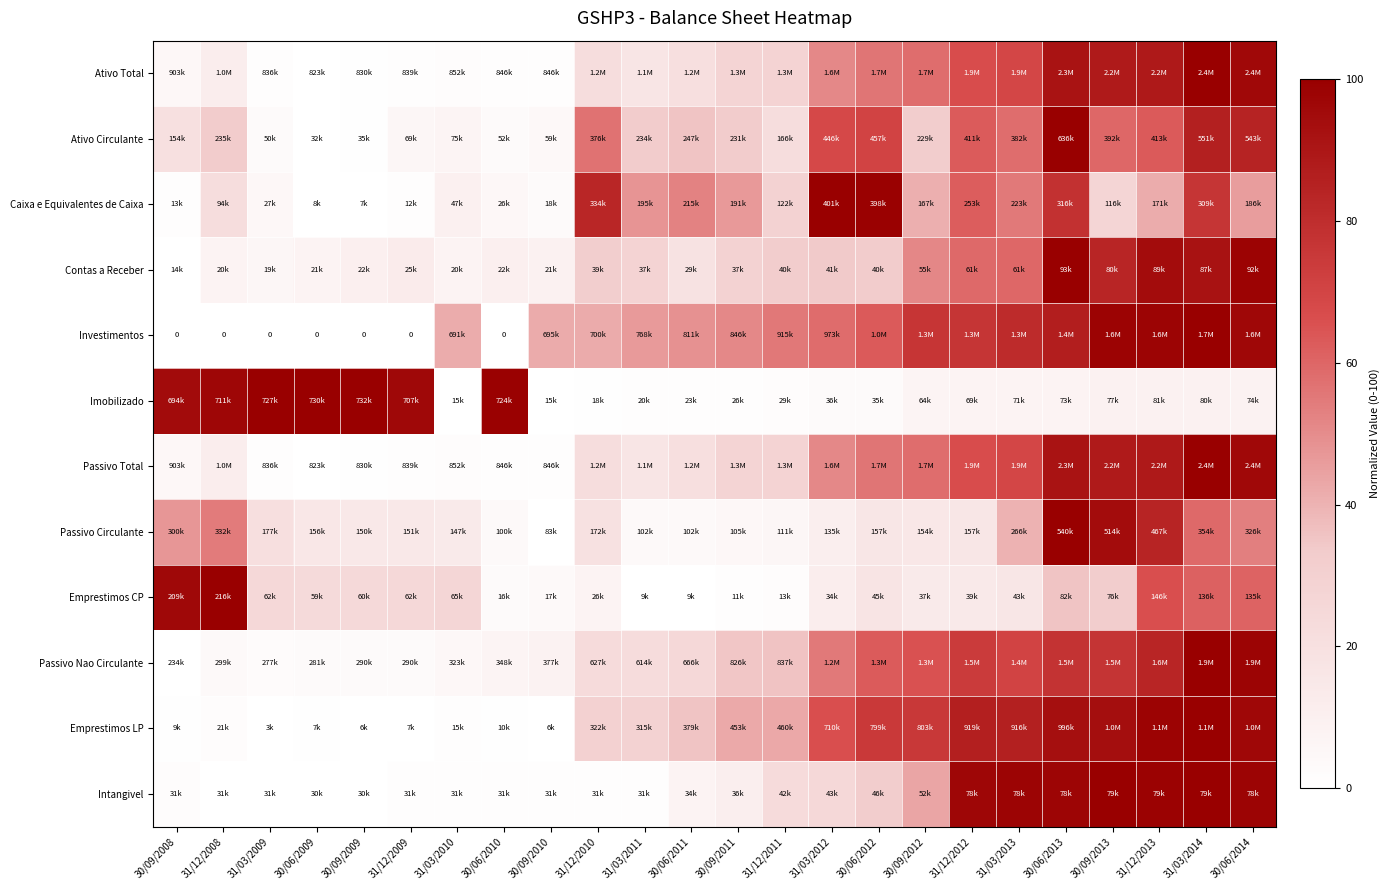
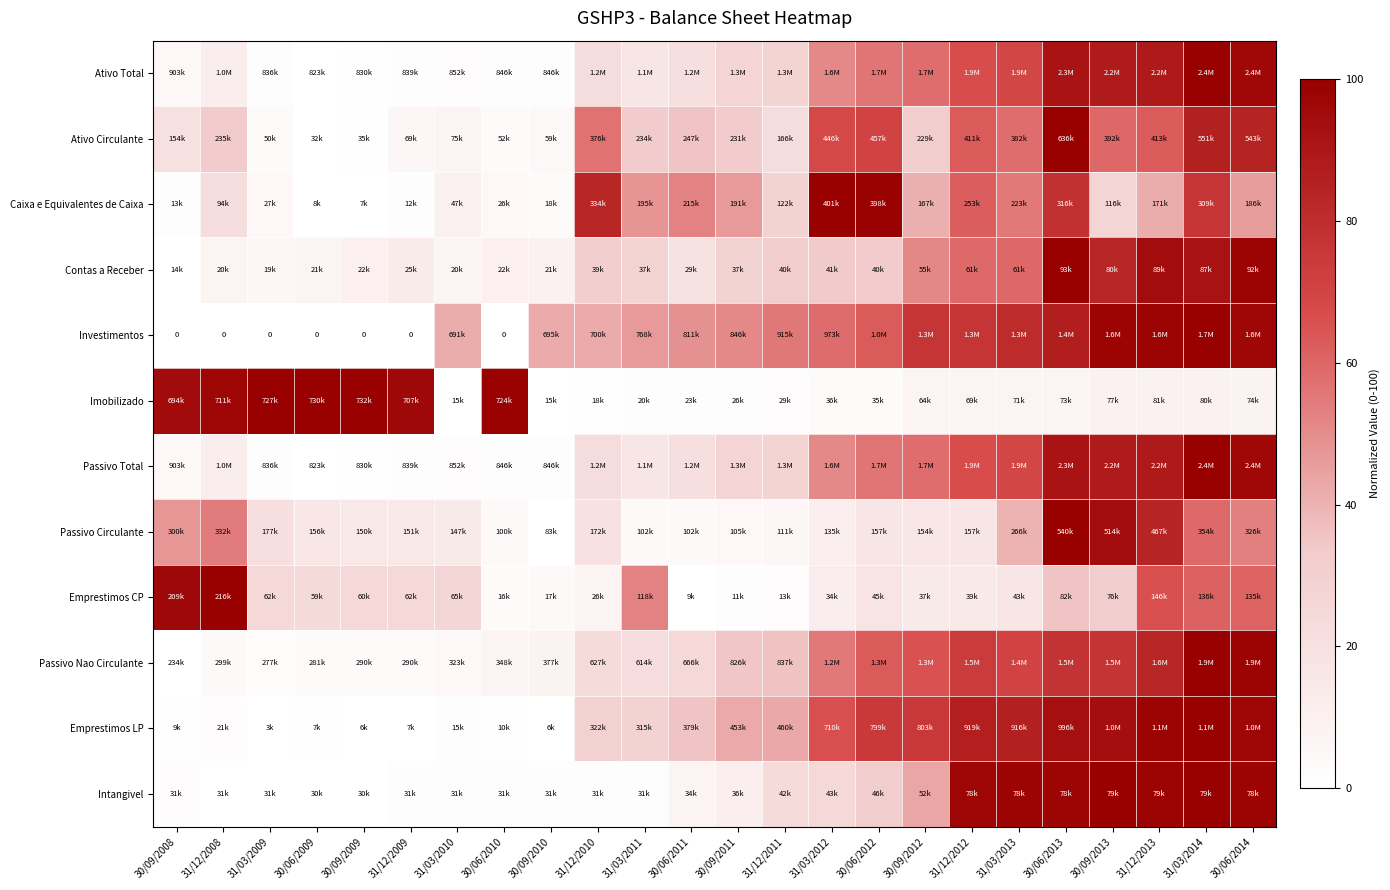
Emprestimos CP, 31/03/2011: 9k -> 118k
